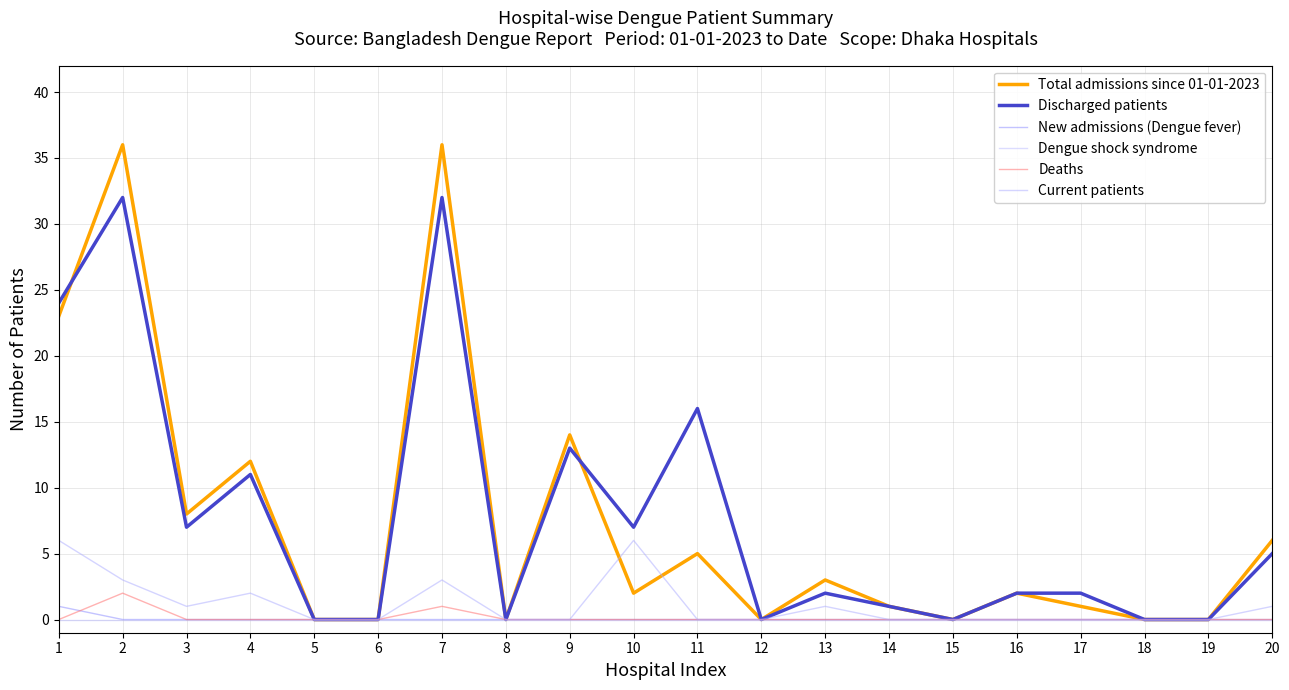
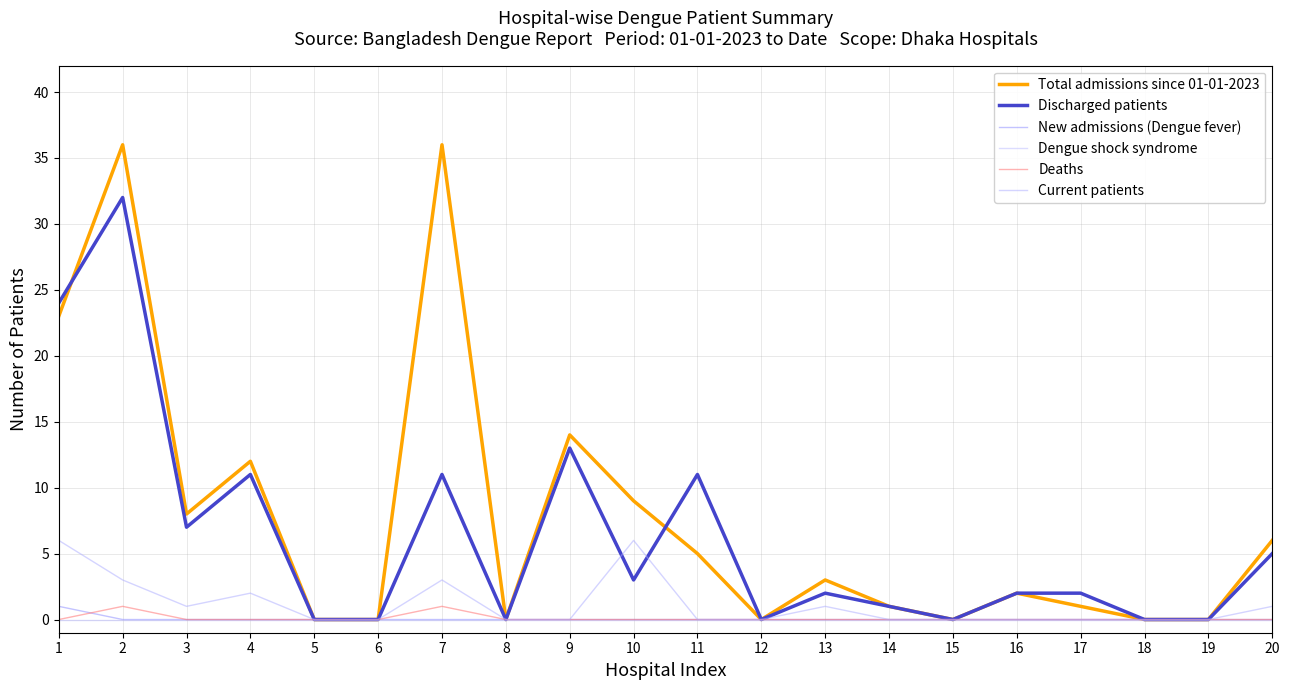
Deaths, 2: 2 -> 1
Discharged patients, 7: 32 -> 11
Total admissions since 01-01-2023, 10: 2 -> 9
Discharged patients, 10: 7 -> 3
Discharged patients, 11: 16 -> 11
